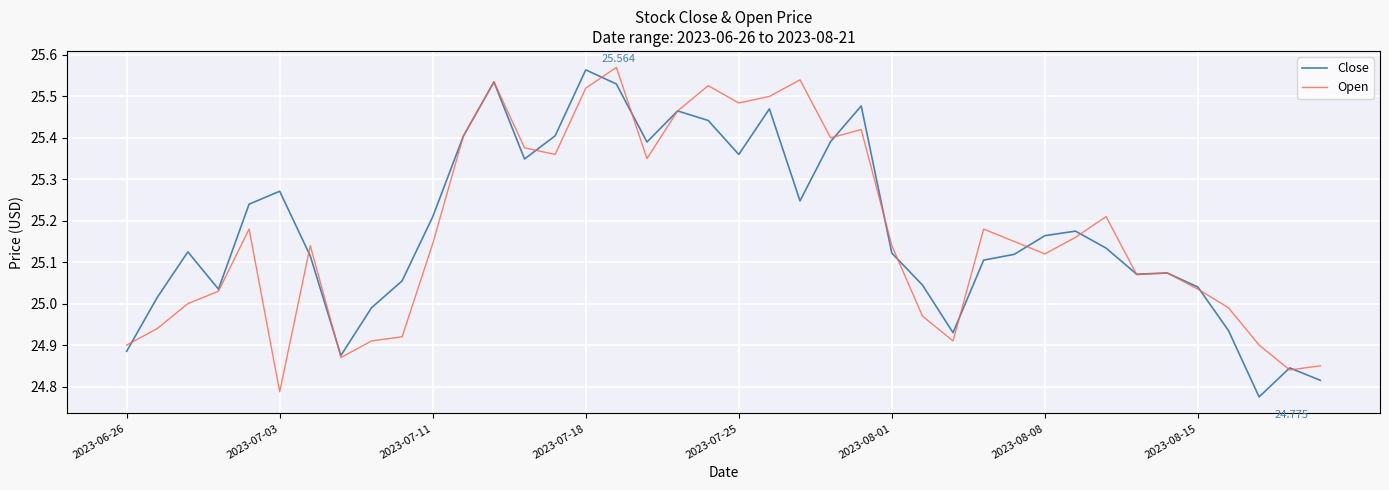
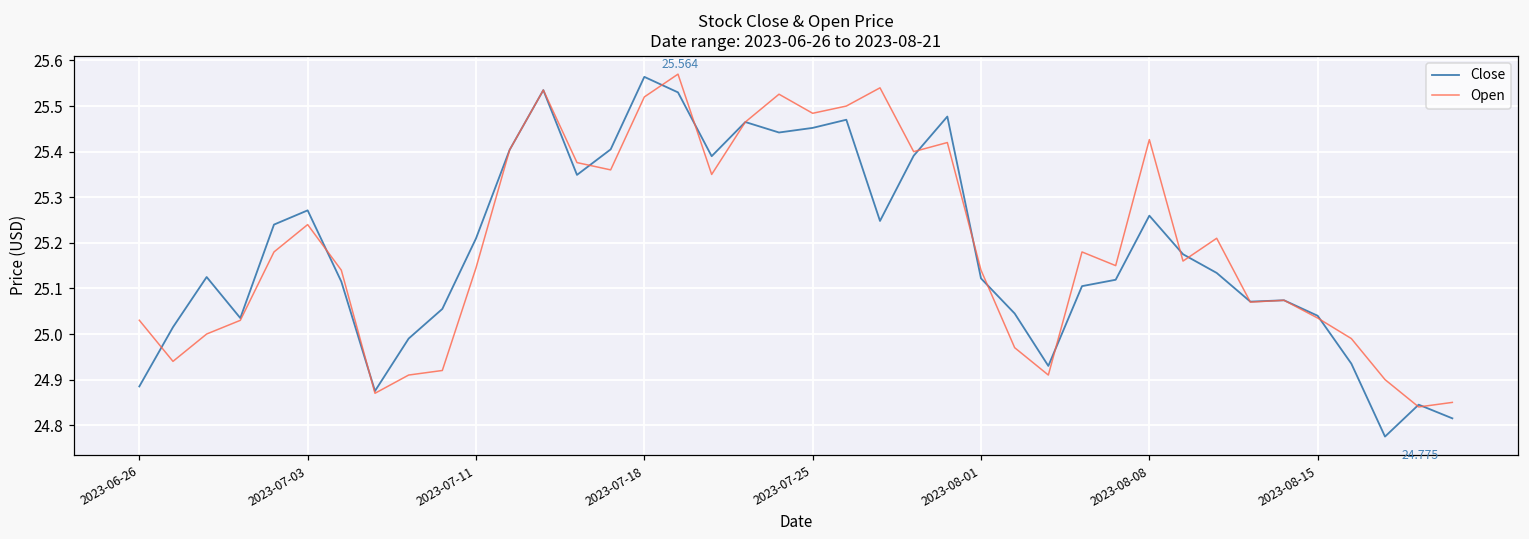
Open, 2023-06-26: 24.90 -> 25.03
Open, 2023-07-03: 24.79 -> 25.24
Close, 2023-07-25: 25.36 -> 25.45
Close, 2023-08-08: 25.16 -> 25.26
Open, 2023-08-08: 25.12 -> 25.43
